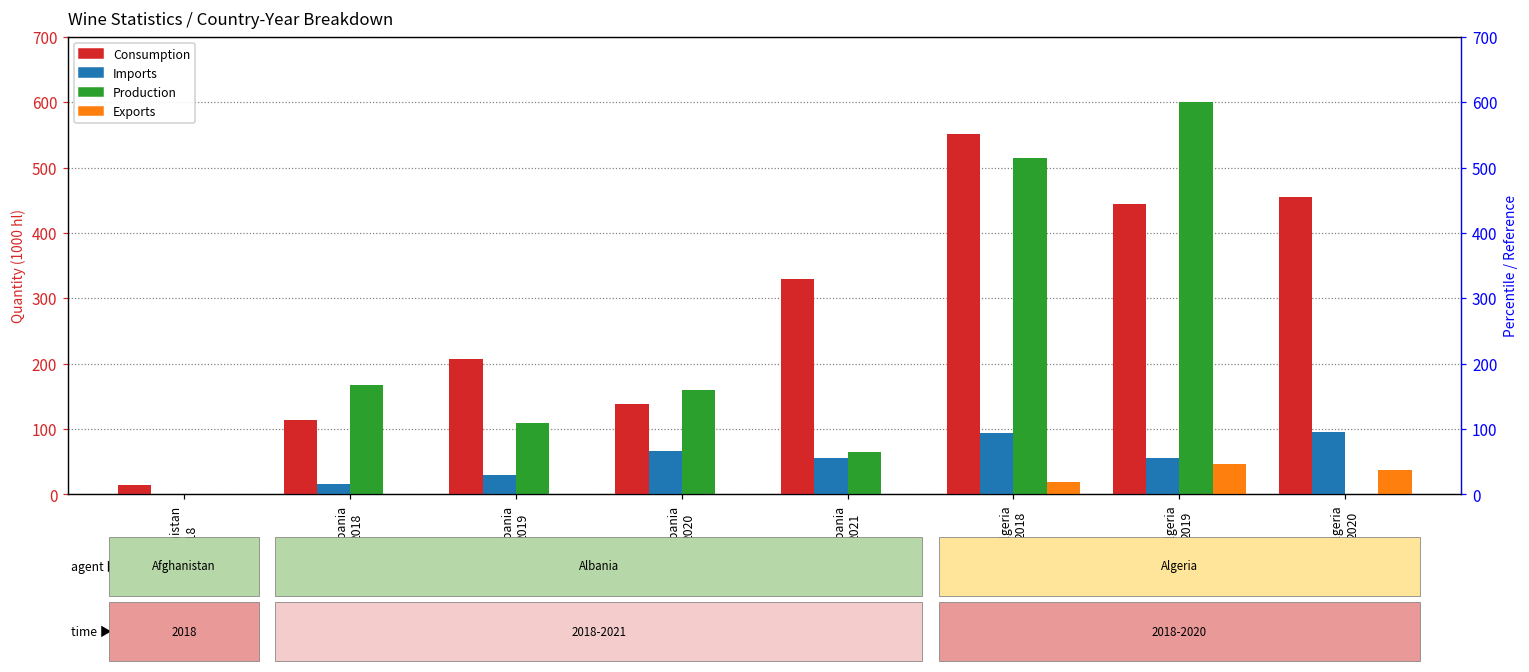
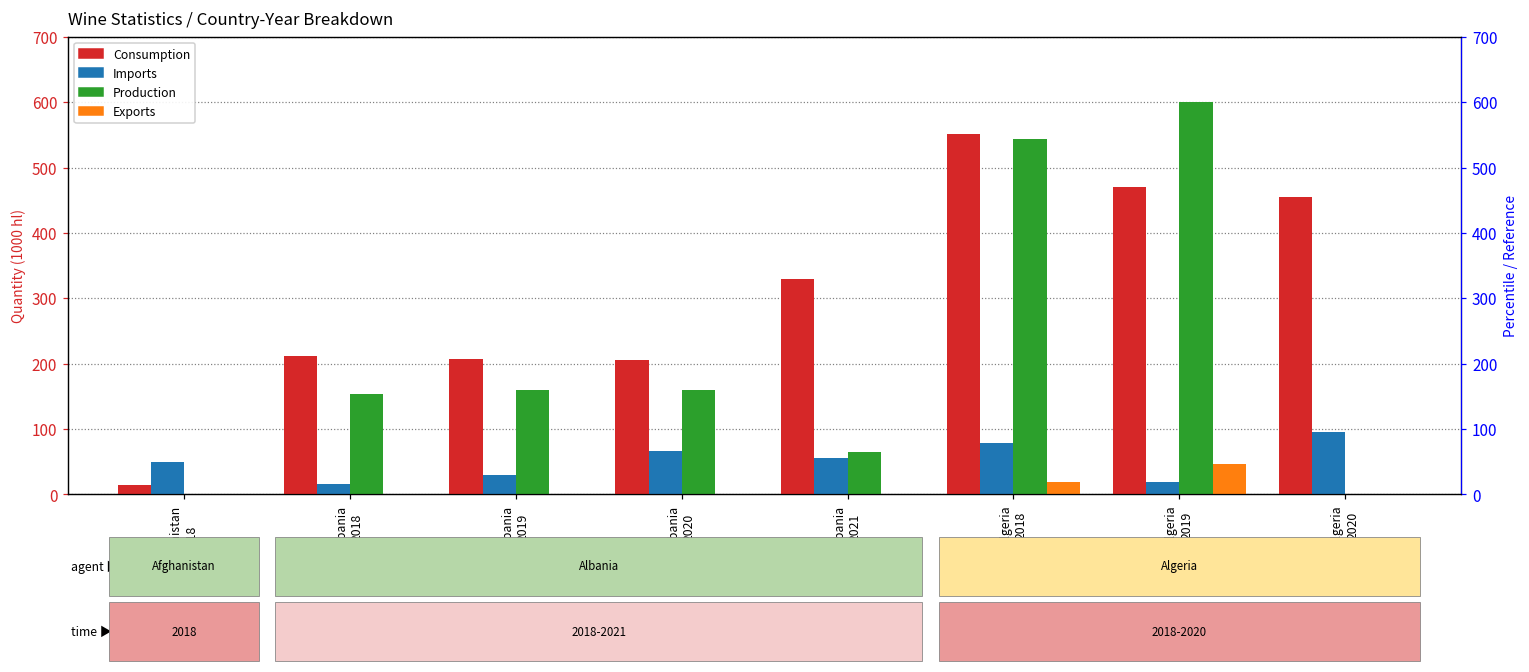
Imports, Afghanistan 2018: 0 -> 50
Consumption, Albania 2018: 110 -> 210
Production, Albania 2018: 170 -> 150
Production, Albania 2019: 110 -> 160
Consumption, Albania 2020: 140 -> 210
Imports, Algeria 2018: 90 -> 80
Production, Algeria 2018: 520 -> 540
Consumption, Algeria 2019: 450 -> 470
Imports, Algeria 2019: 60 -> 20
Exports, Algeria 2020: 40 -> 0
